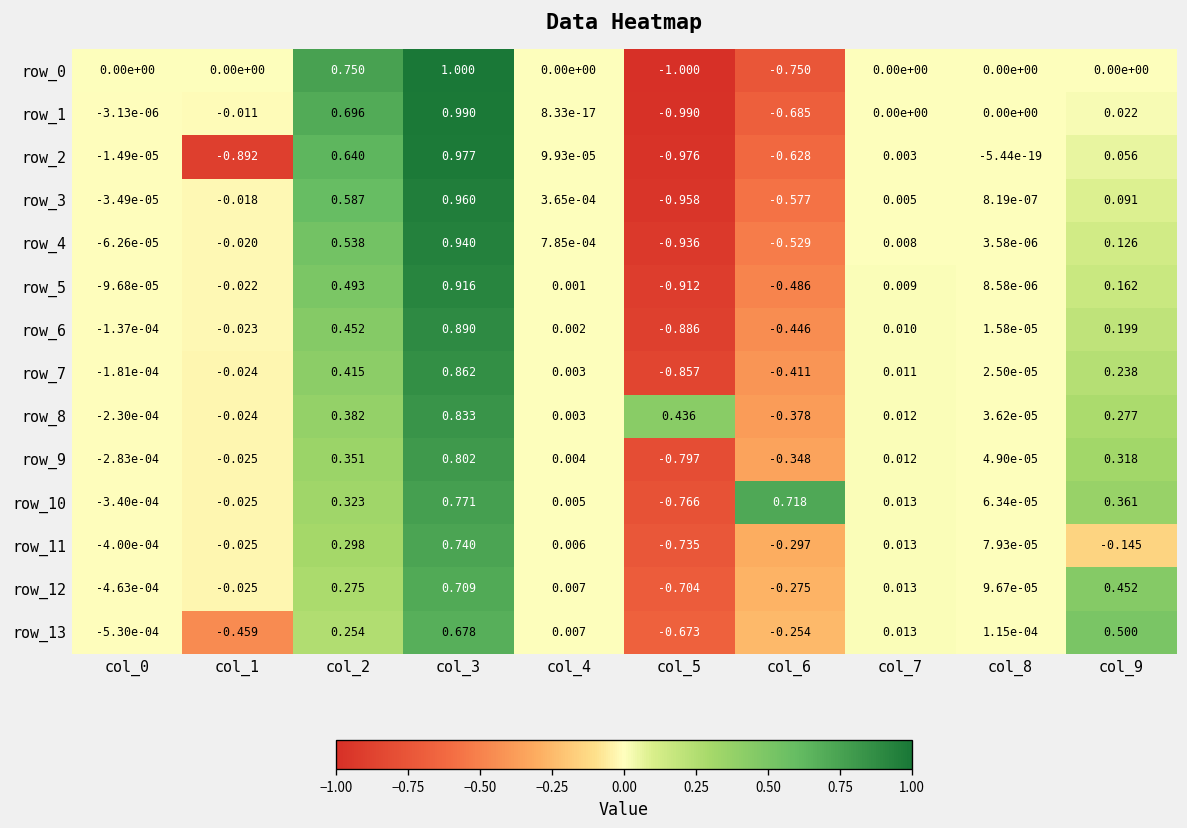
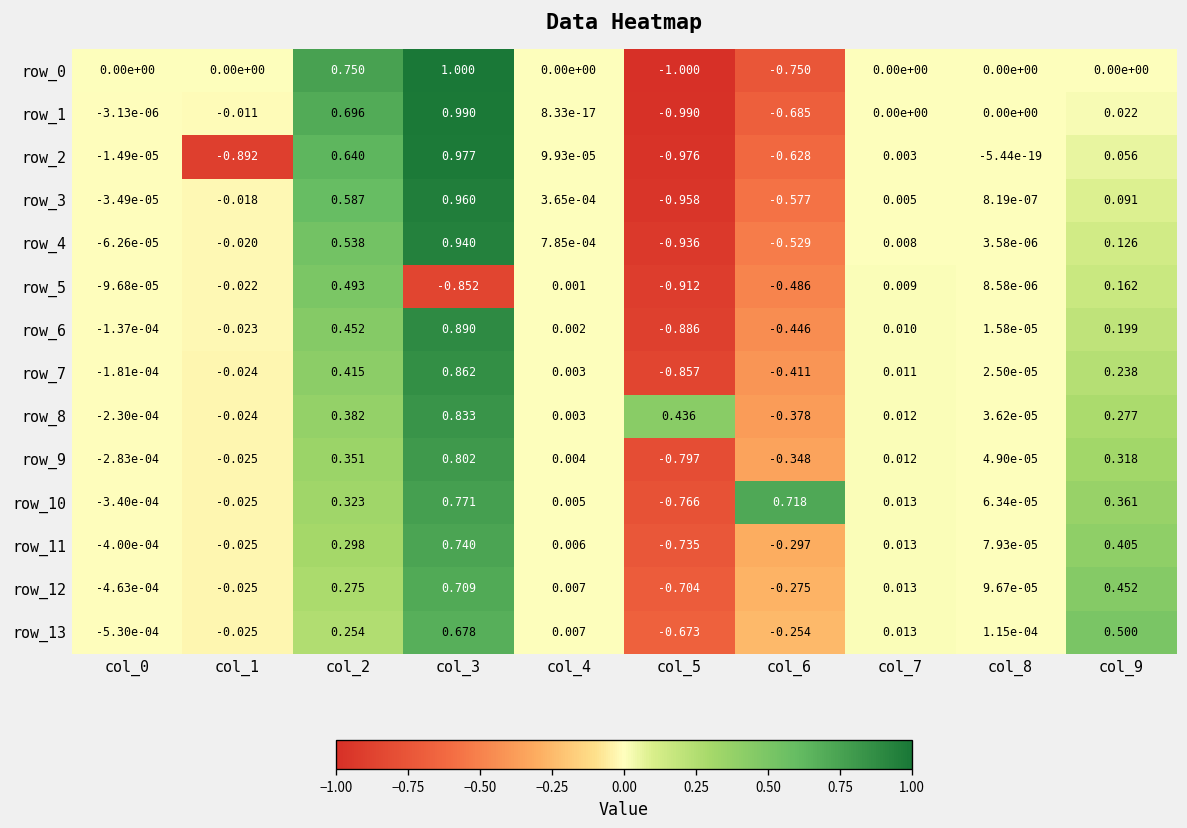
row_5, col_3: 0.916 -> -0.852
row_11, col_9: -0.145 -> 0.405
row_13, col_1: -0.459 -> -0.025
